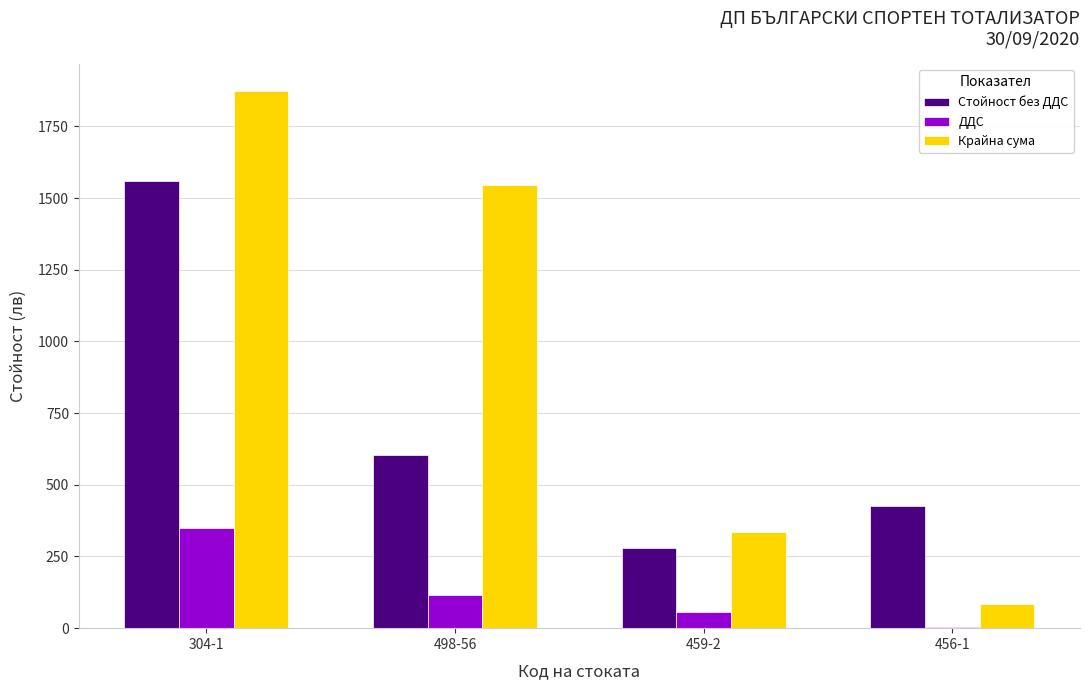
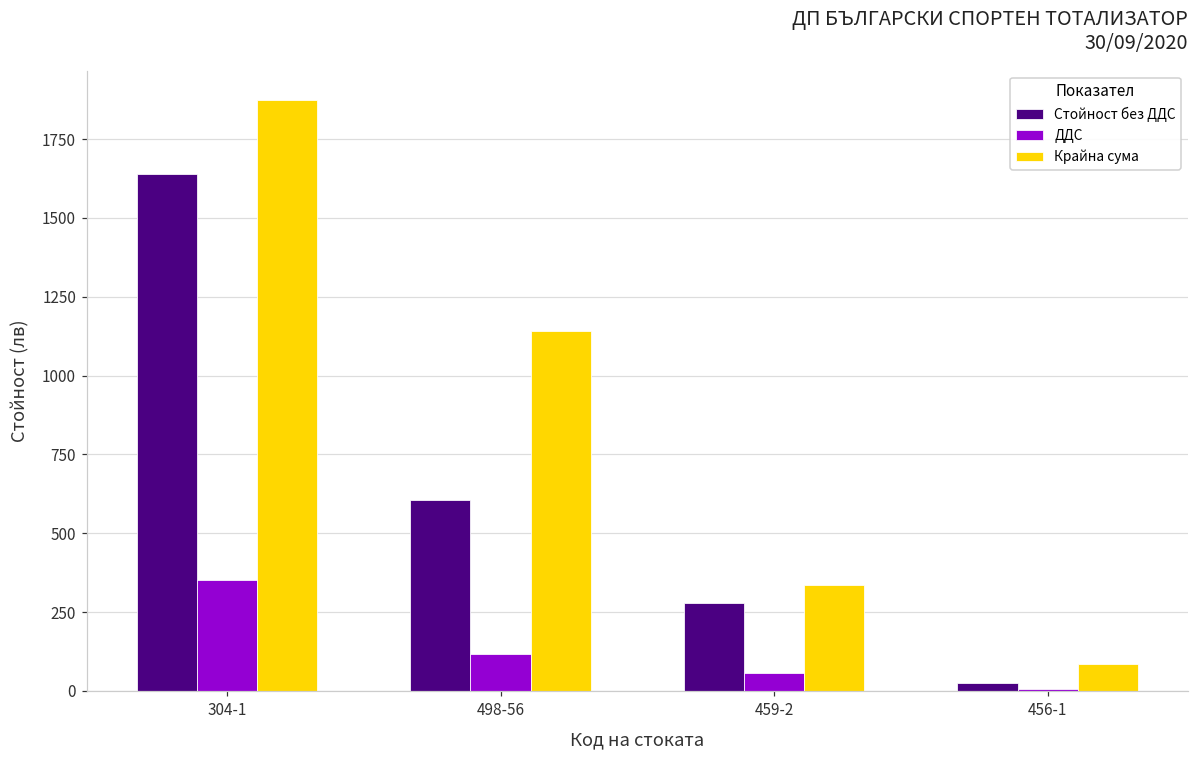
Стойност без ДДС, 304-1: 1560 -> 1640
Крайна сума, 498-56: 1550 -> 1140
Стойност без ДДС, 456-1: 430 -> 30
